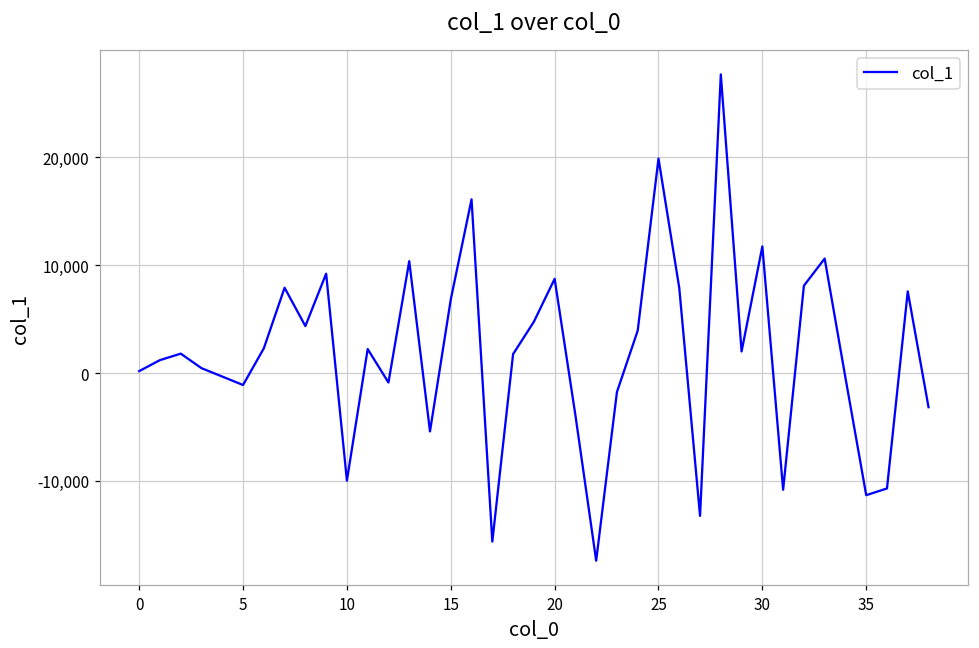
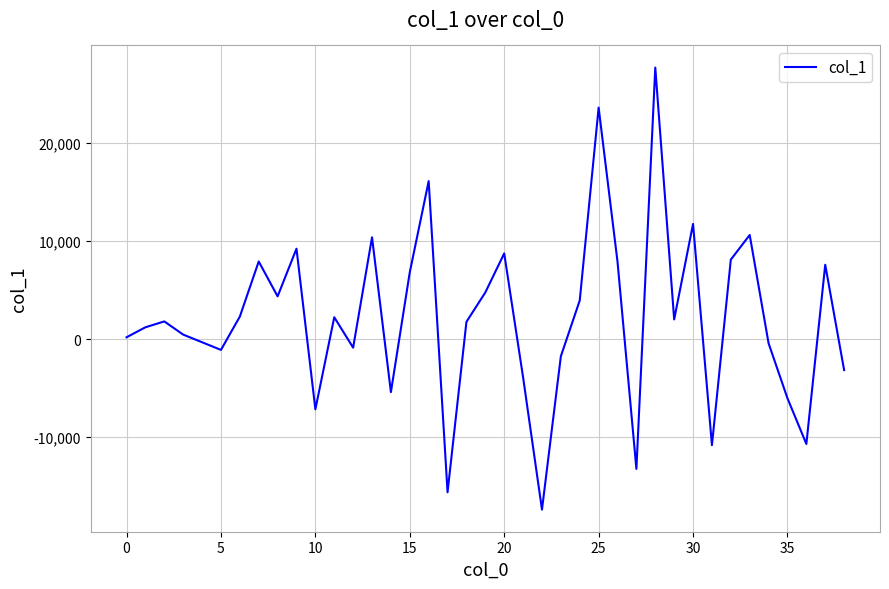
10: -10,000 -> -7,000
25: 20,000 -> 24,000
35: -11,000 -> -6,000
